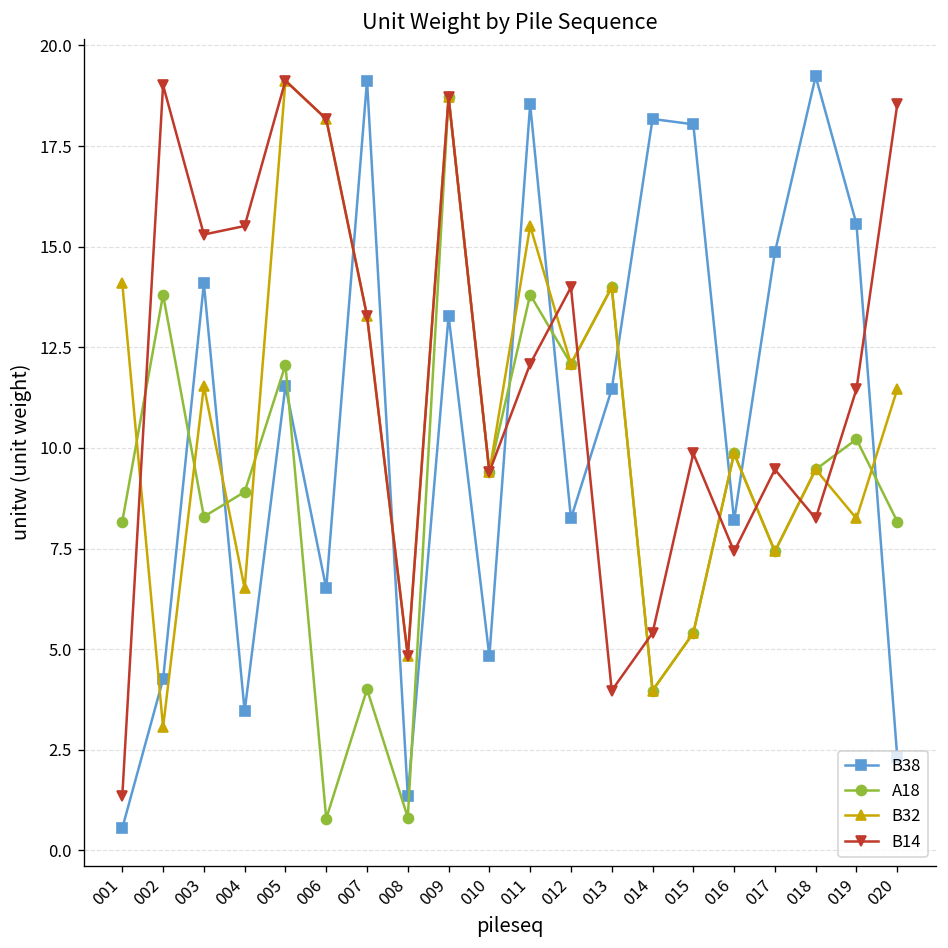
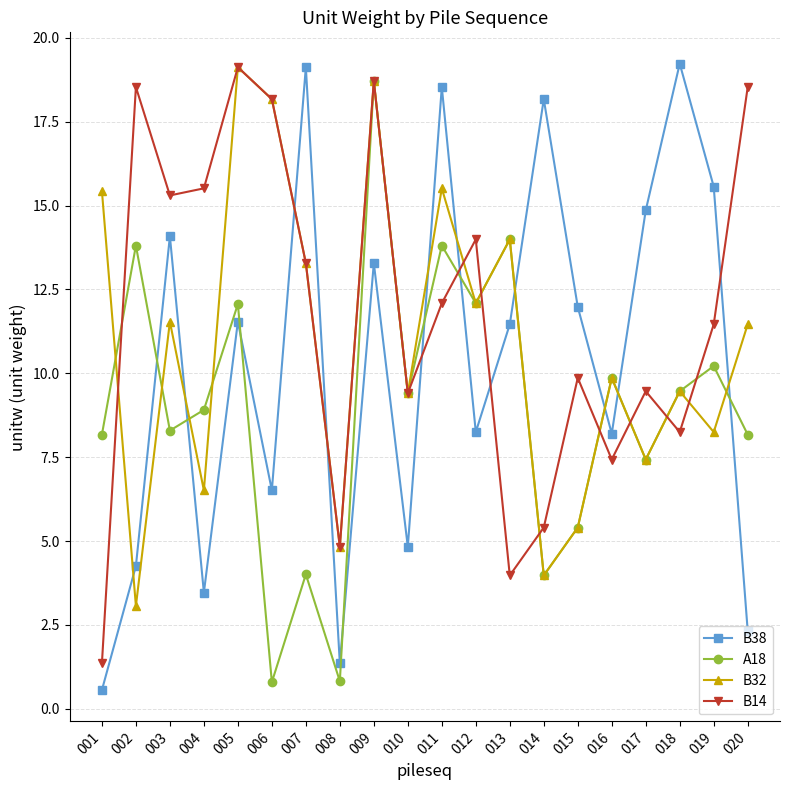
B32, 001: 14.1 -> 15.4
B14, 002: 19.0 -> 18.5
B38, 015: 18.0 -> 12.0
